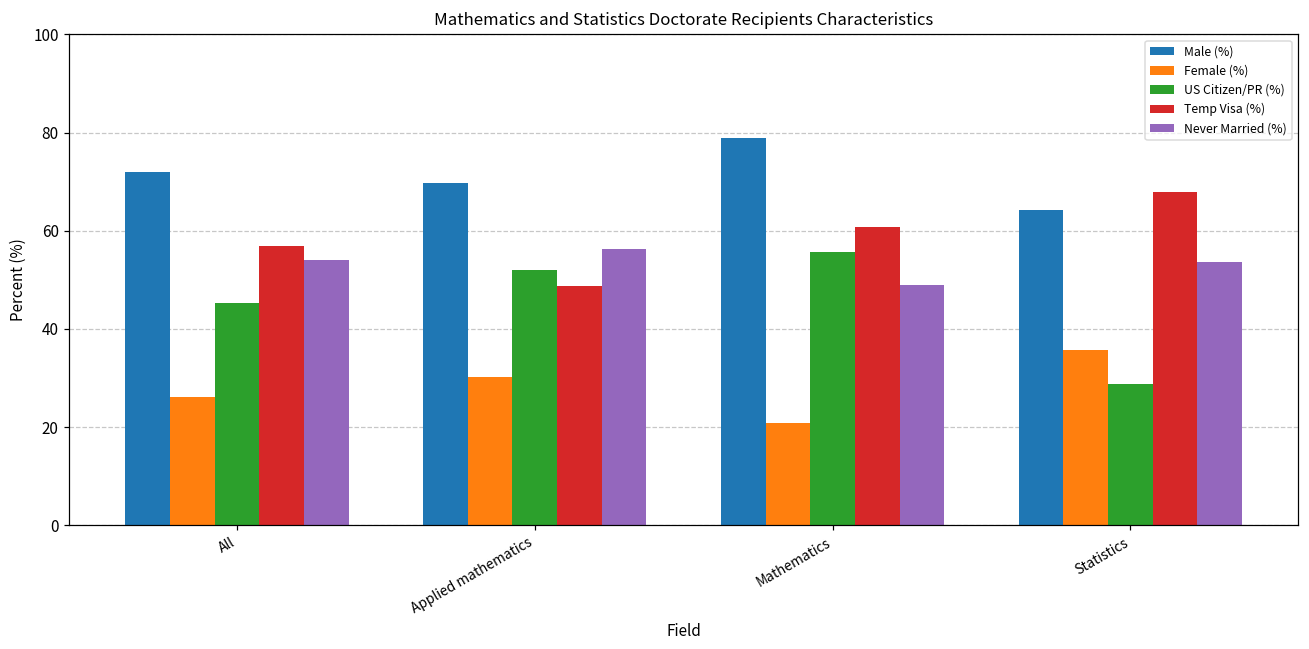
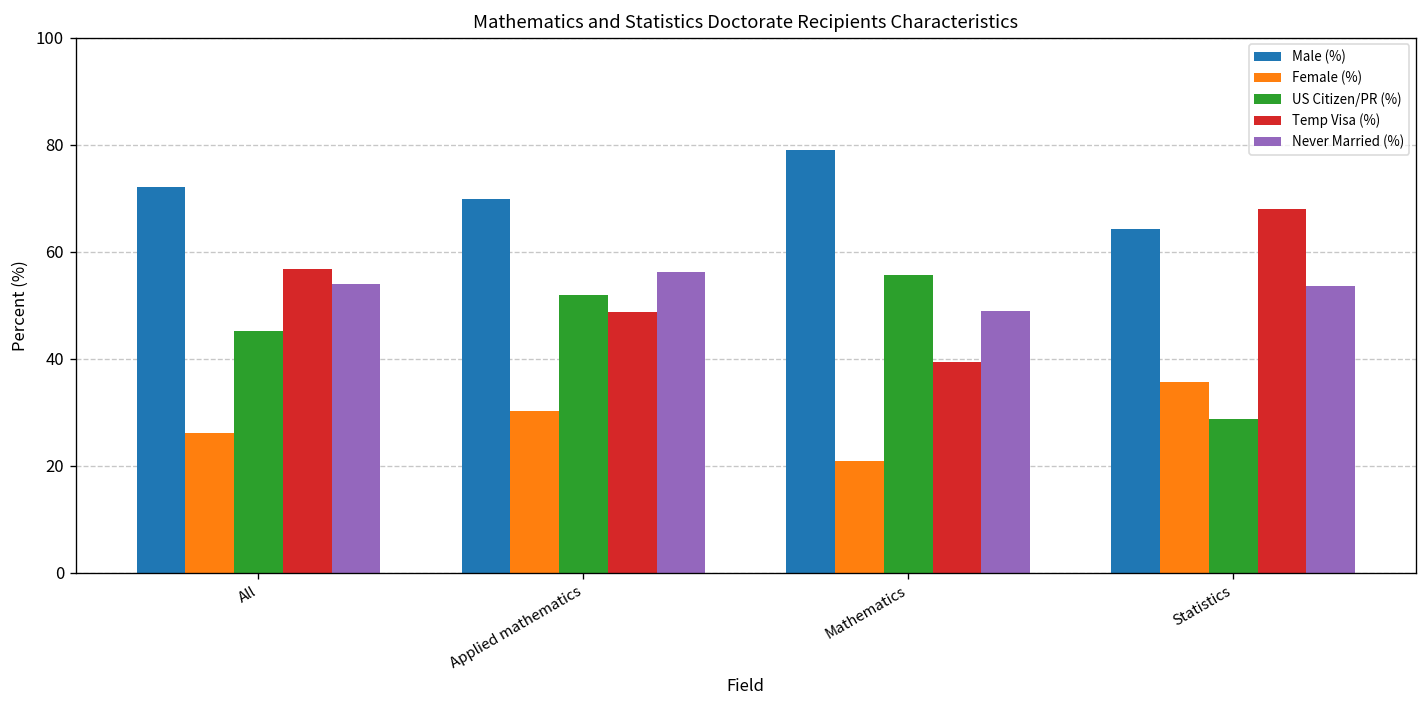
Temp Visa (%), Mathematics: 61 -> 39
